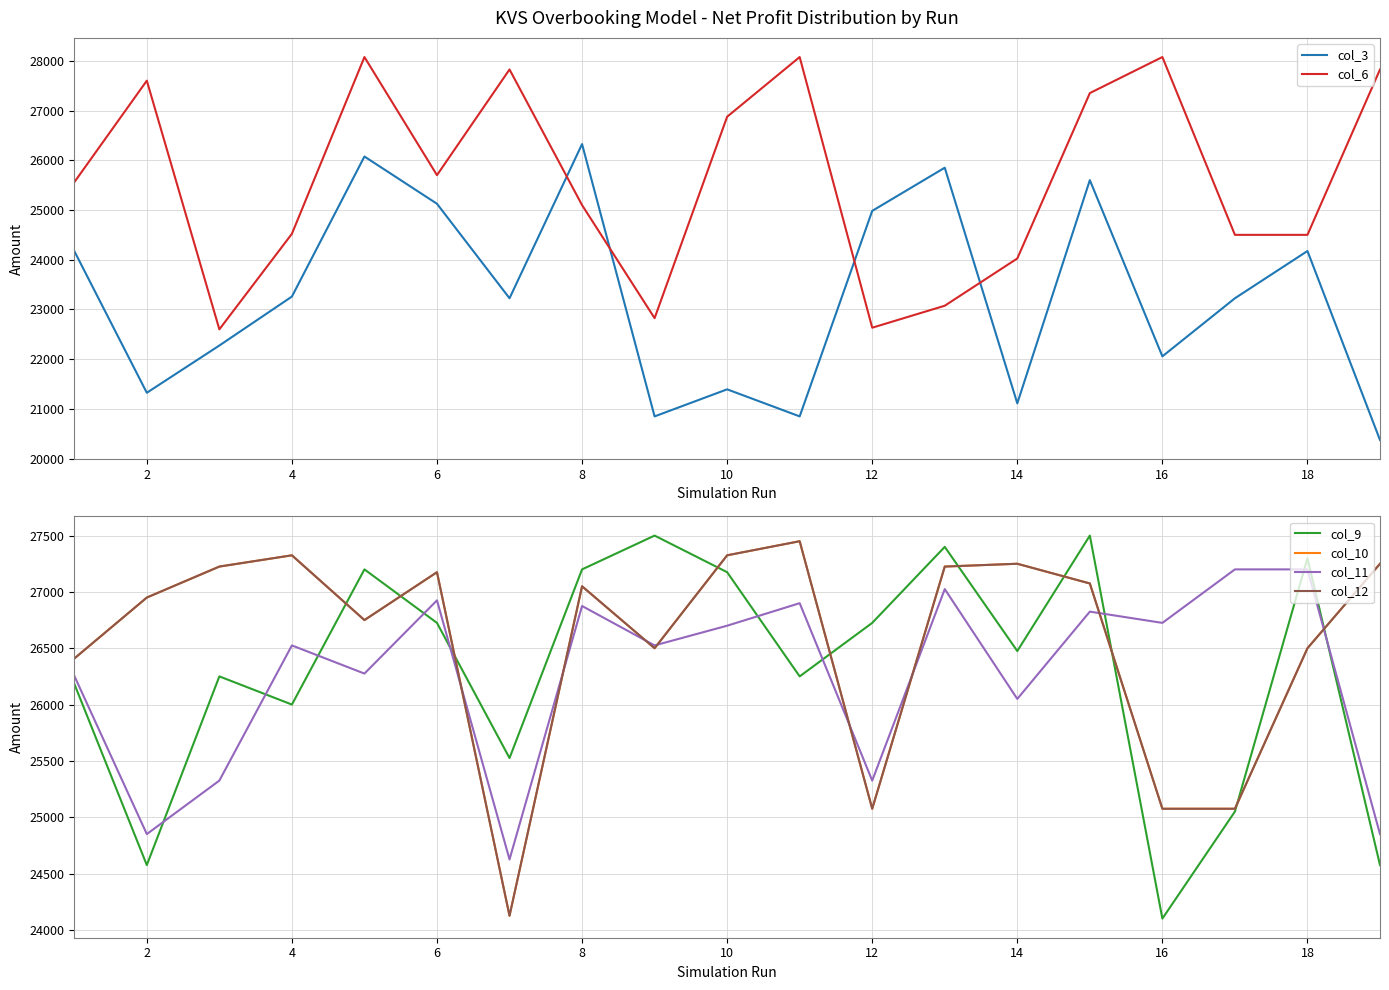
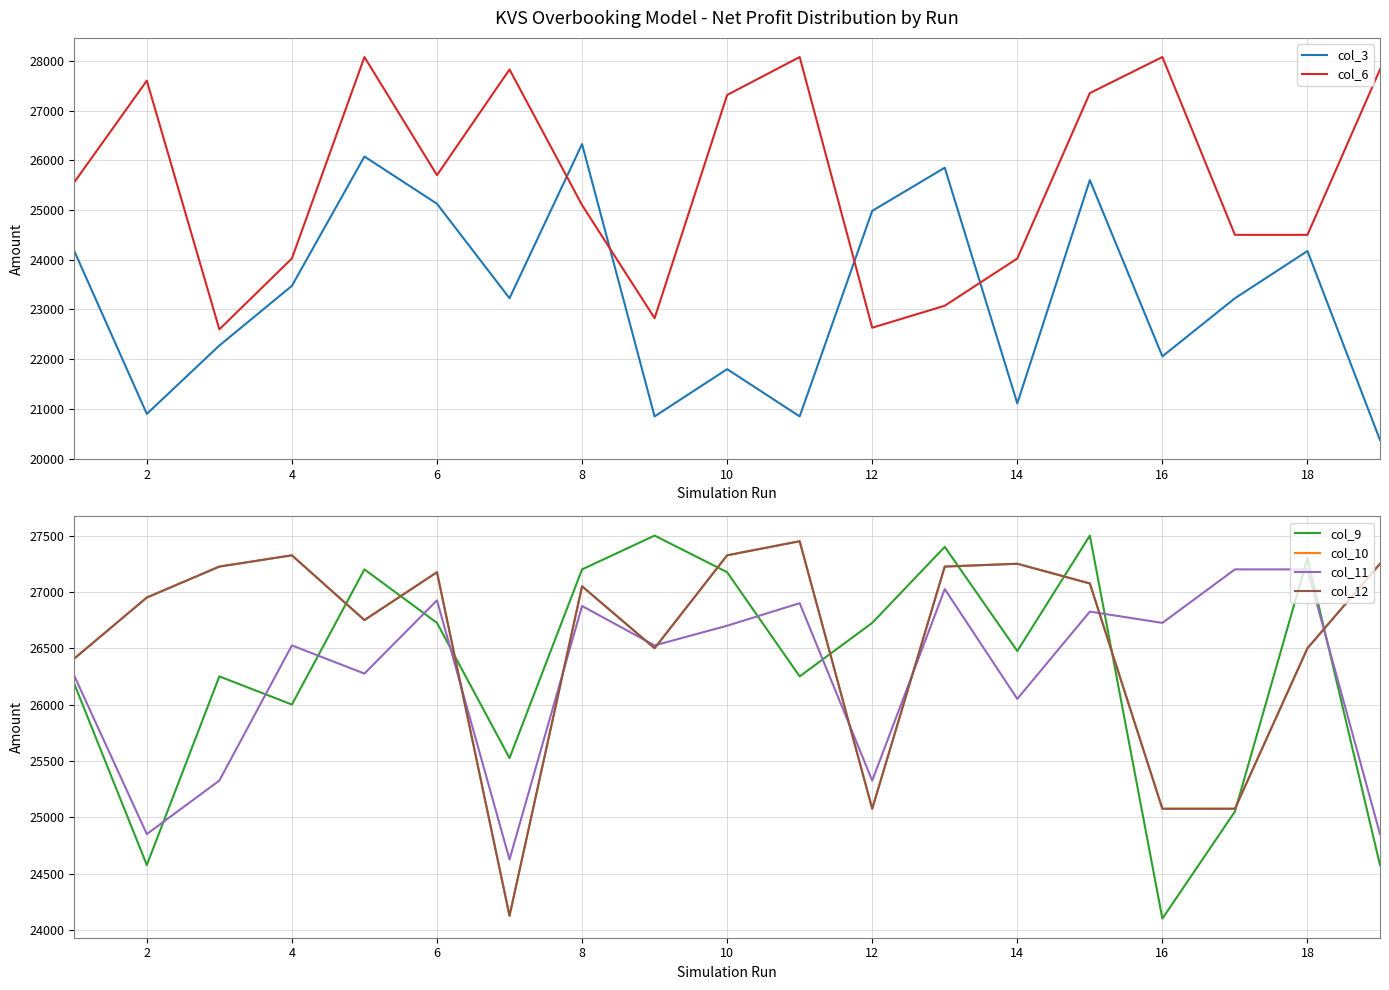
KVS Overbooking Model - Net Profit Distribution by Run, col_3, 2: 21300 -> 20900
KVS Overbooking Model - Net Profit Distribution by Run, col_3, 4: 23300 -> 23500
KVS Overbooking Model - Net Profit Distribution by Run, col_6, 4: 24500 -> 24000
KVS Overbooking Model - Net Profit Distribution by Run, col_3, 10: 21400 -> 21800
KVS Overbooking Model - Net Profit Distribution by Run, col_6, 10: 26900 -> 27300
